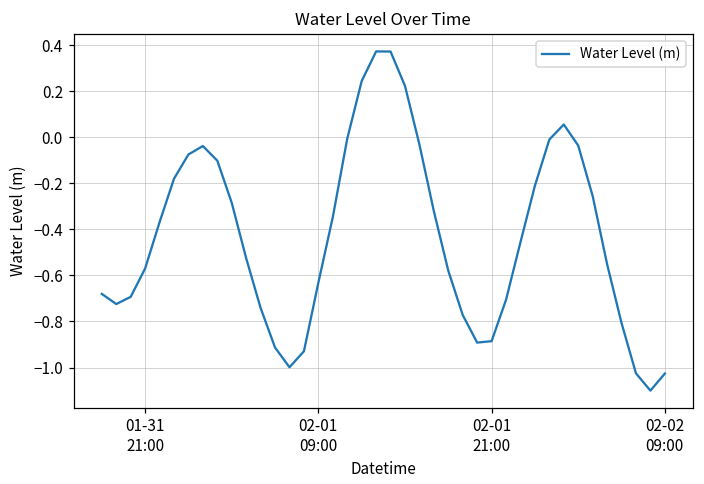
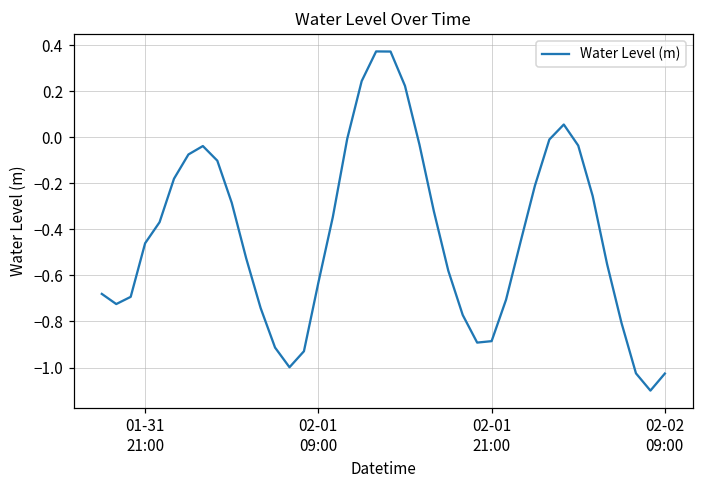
01-31 21:00: -0.57 -> -0.46
